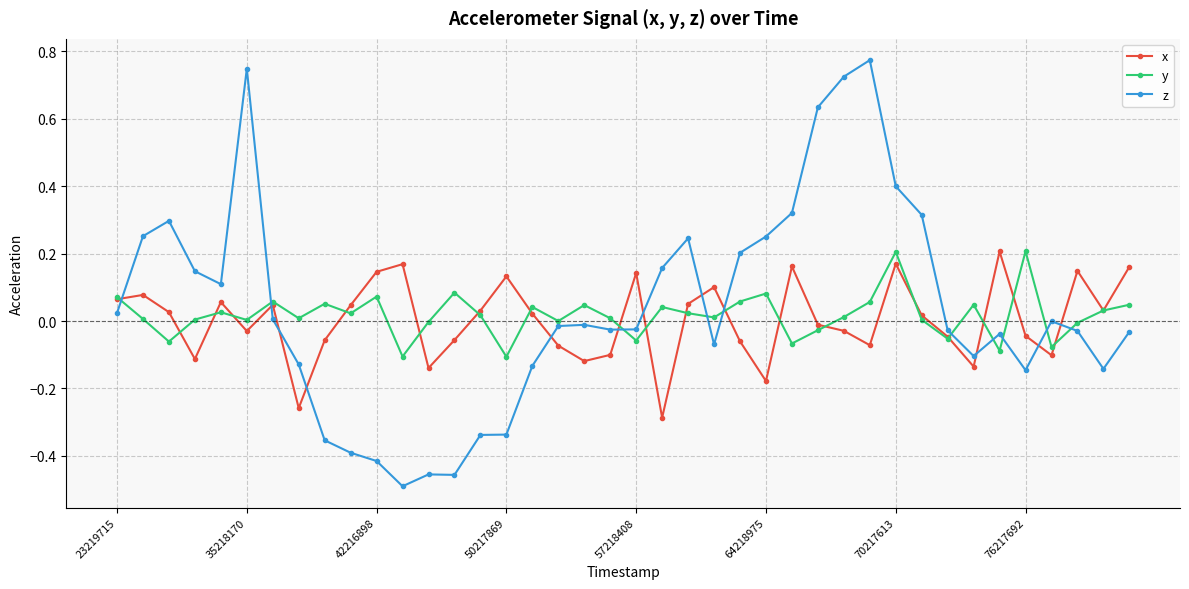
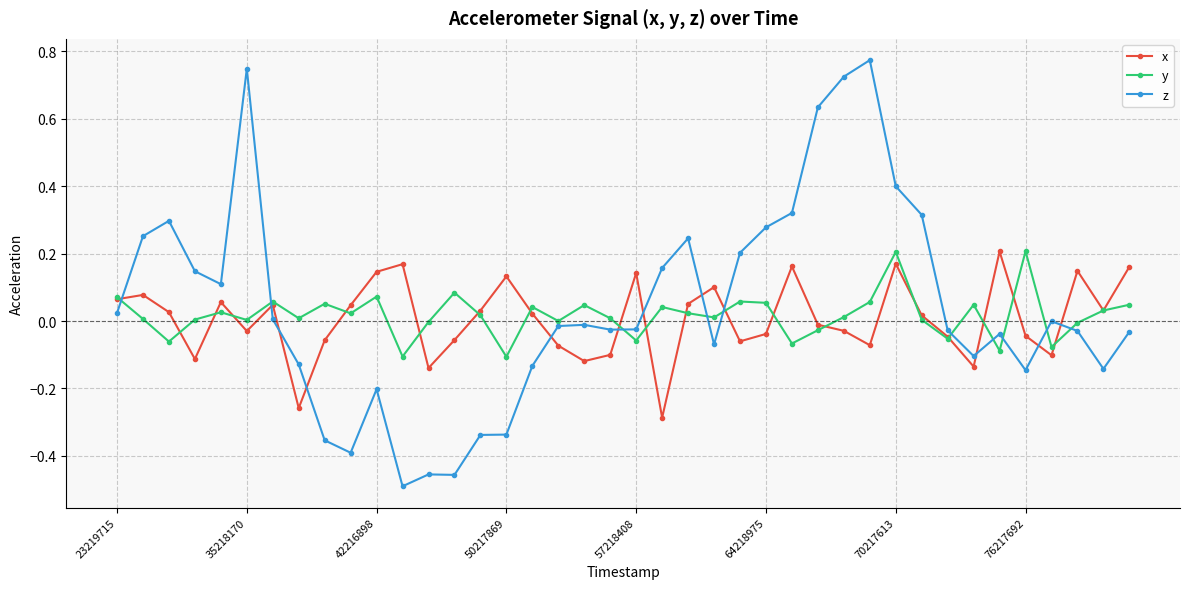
z, 42216898: -0.42 -> -0.20
x, 64218975: -0.18 -> -0.04
y, 64218975: 0.08 -> 0.05
z, 64218975: 0.25 -> 0.28
